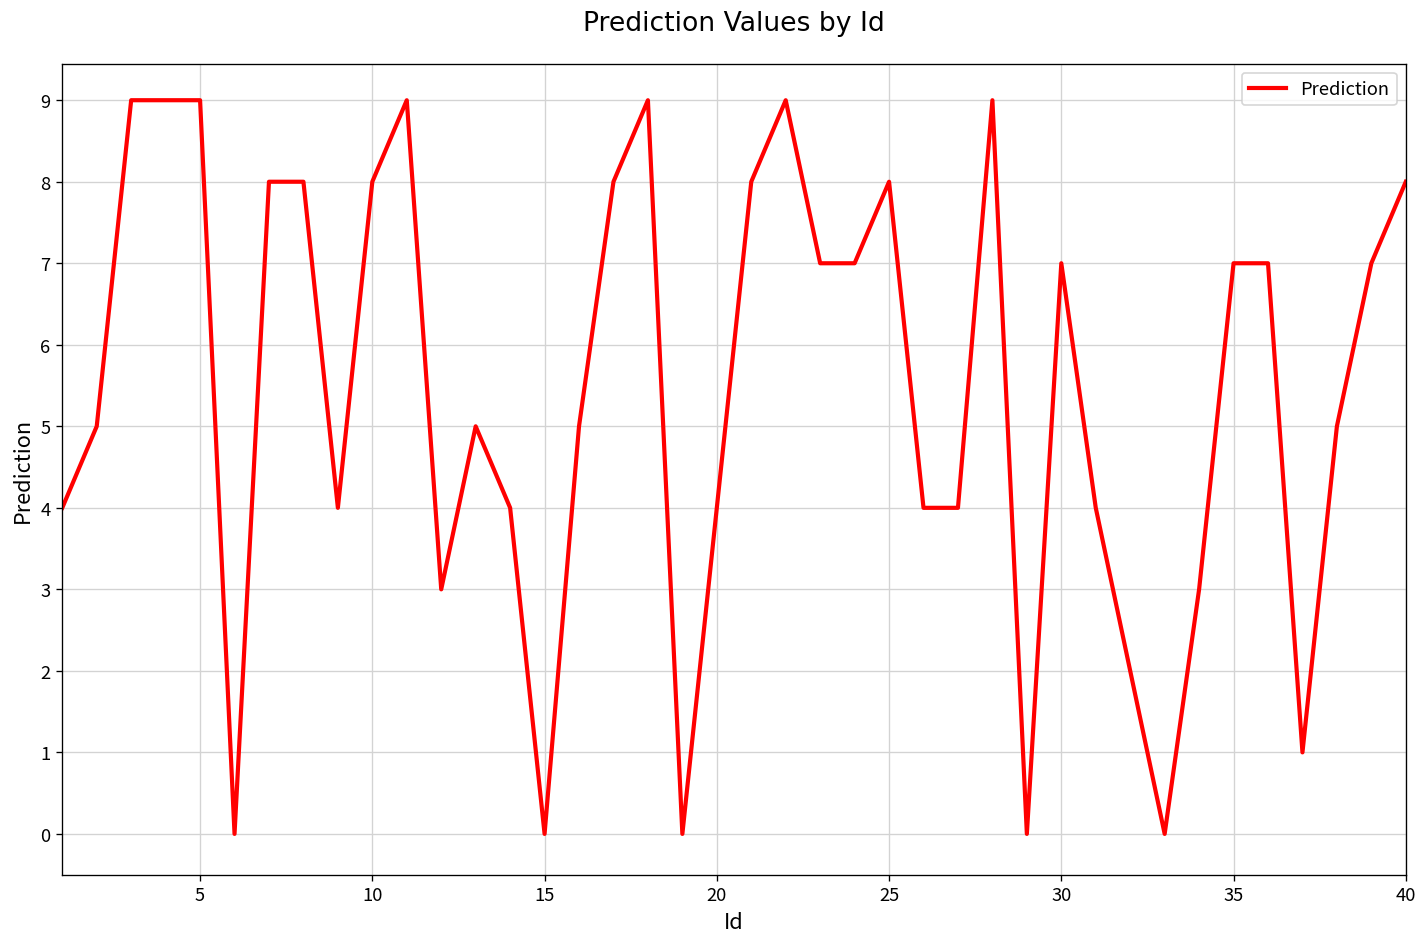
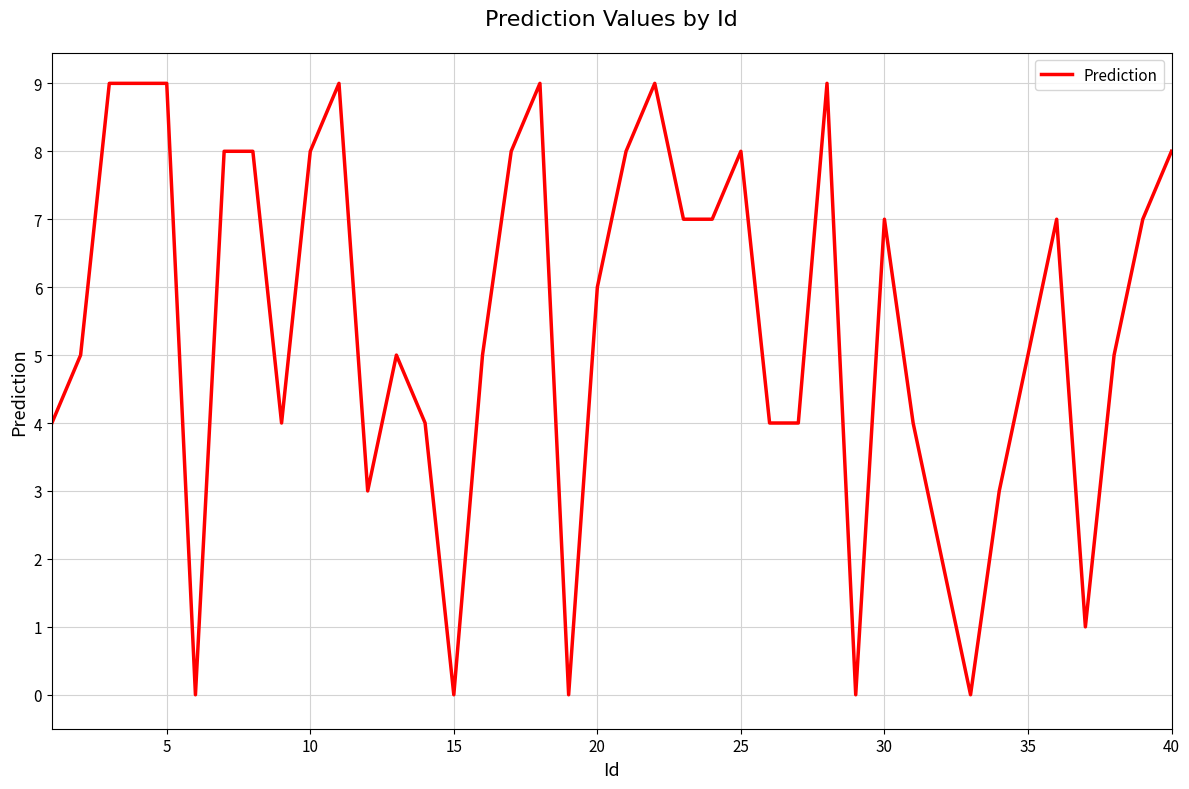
20: 4 -> 6
35: 7 -> 5
